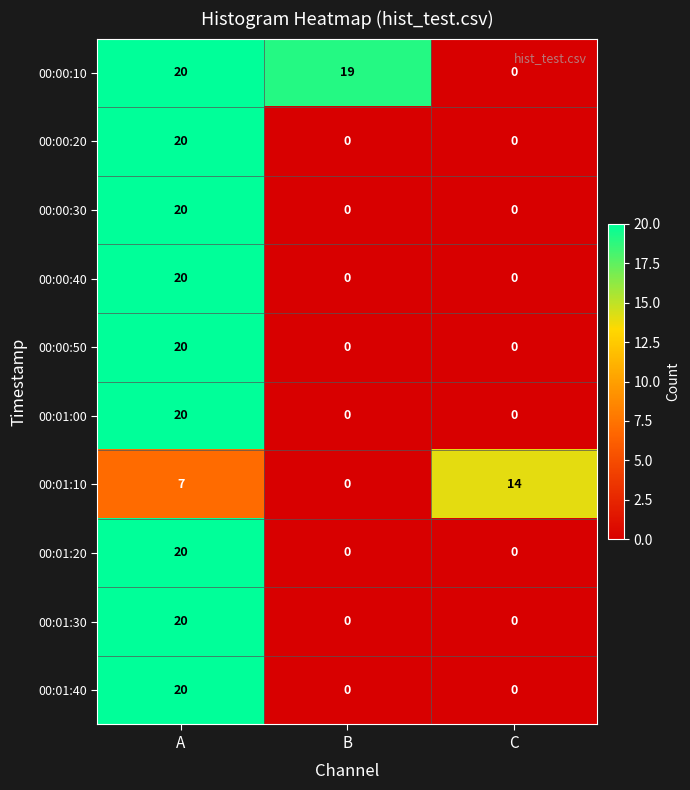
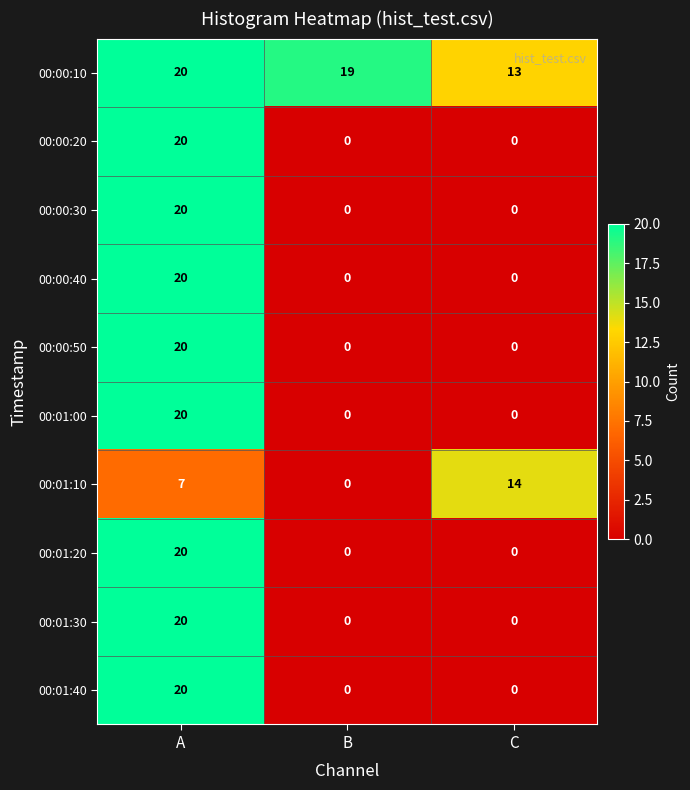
00:00:10, C: 0 -> 13
